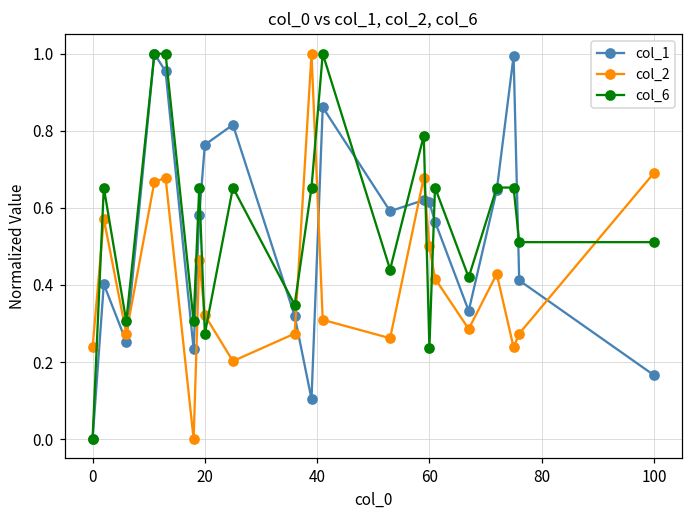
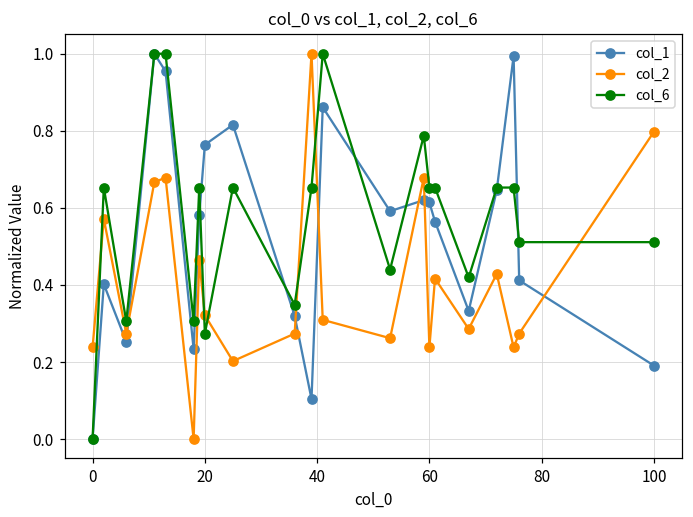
col_2, 60: 0.50 -> 0.24
col_6, 60: 0.24 -> 0.65
col_1, 100: 0.17 -> 0.19
col_2, 100: 0.69 -> 0.80
